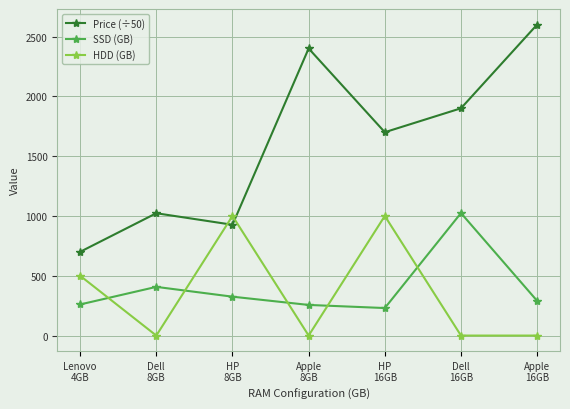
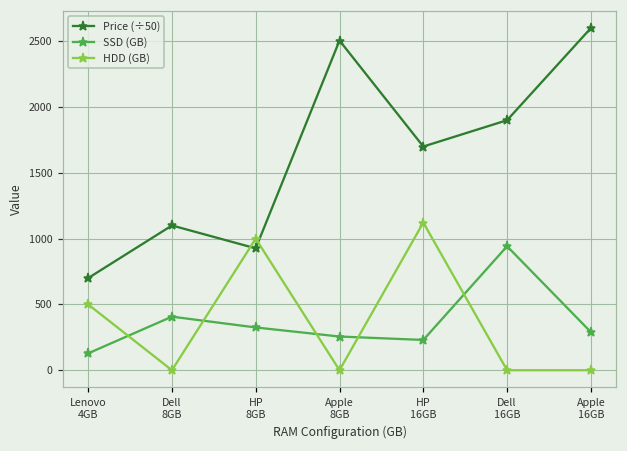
SSD (GB), Lenovo 4GB: 260 -> 130
Price (÷50), Dell 8GB: 1020 -> 1100
Price (÷50), Apple 8GB: 2400 -> 2510
HDD (GB), HP 16GB: 1000 -> 1120
SSD (GB), Dell 16GB: 1020 -> 940
